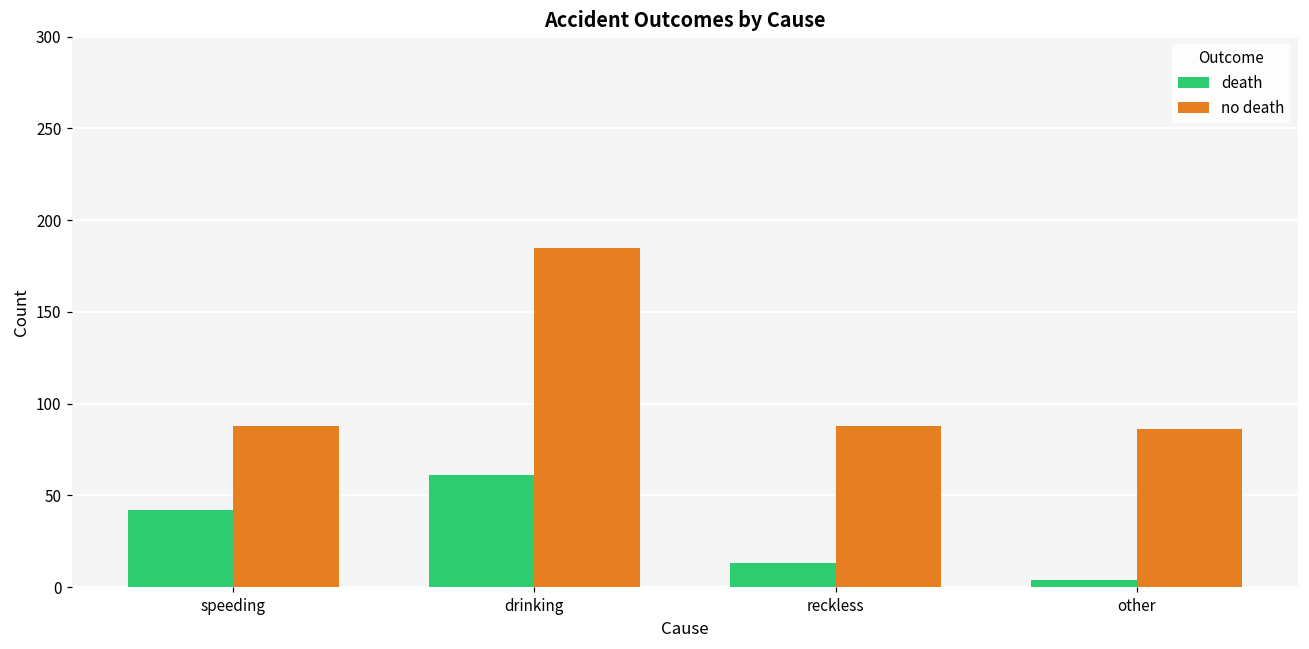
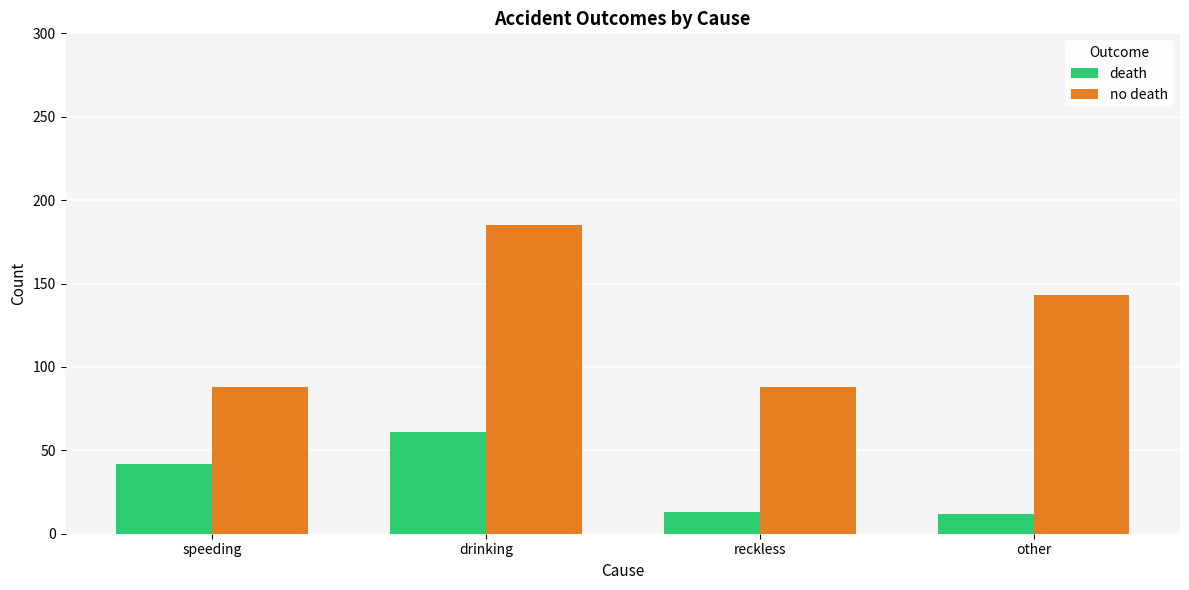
death, other: 4 -> 12
no death, other: 86 -> 143
